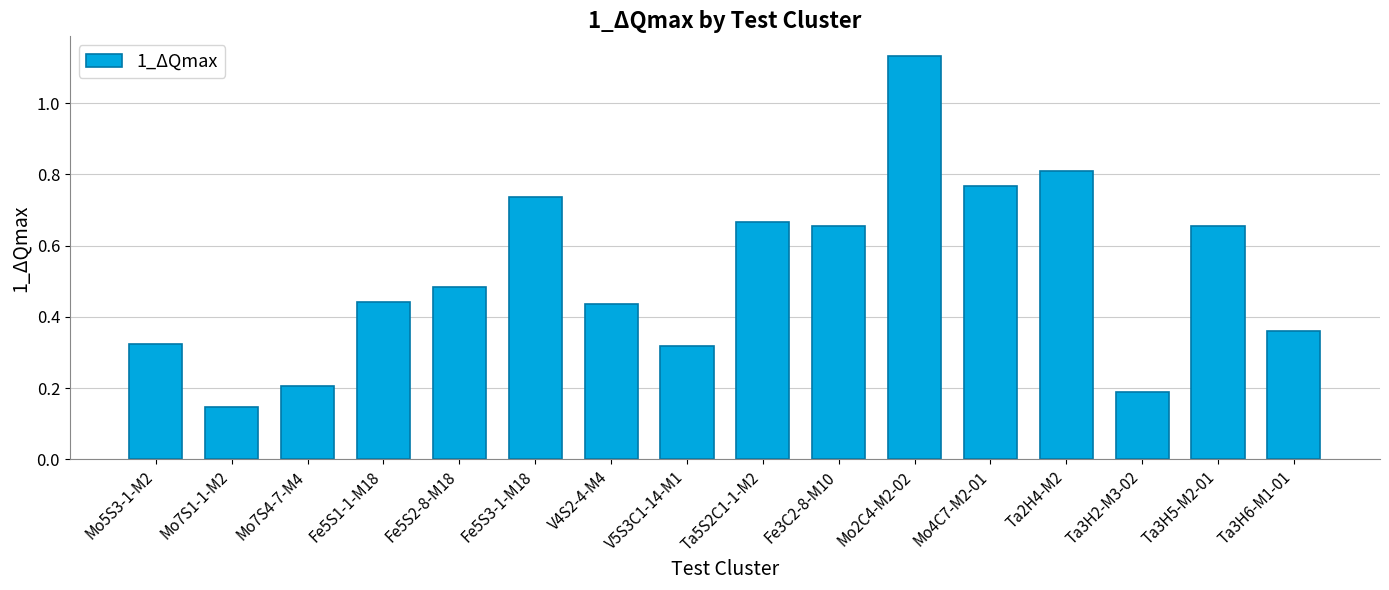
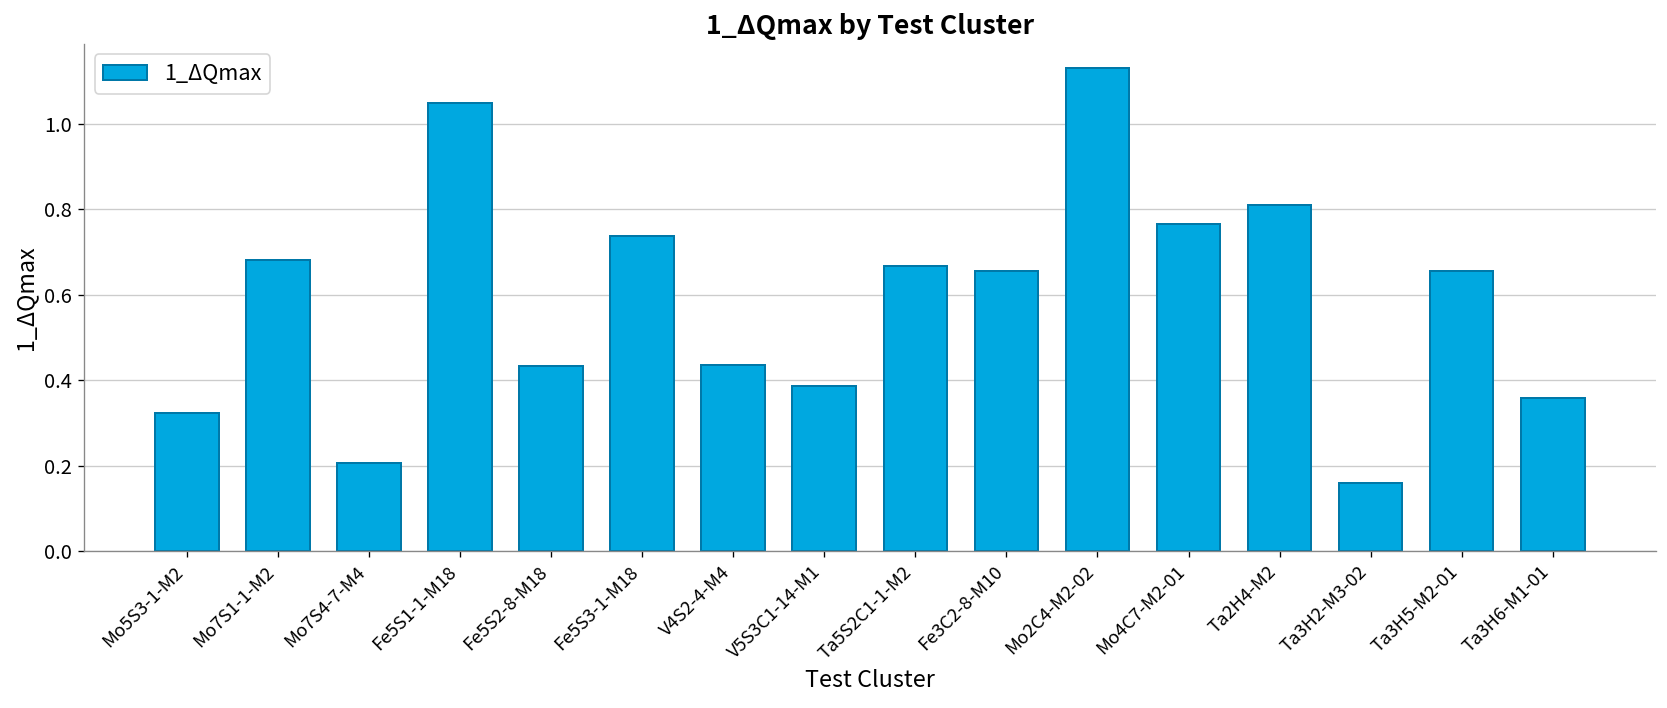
Mo7S1-1-M2: 0.15 -> 0.68
Fe5S1-1-M18: 0.44 -> 1.05
Fe5S2-8-M18: 0.48 -> 0.43
V5S3C1-14-M1: 0.32 -> 0.39
Ta3H2-M3-02: 0.19 -> 0.16
